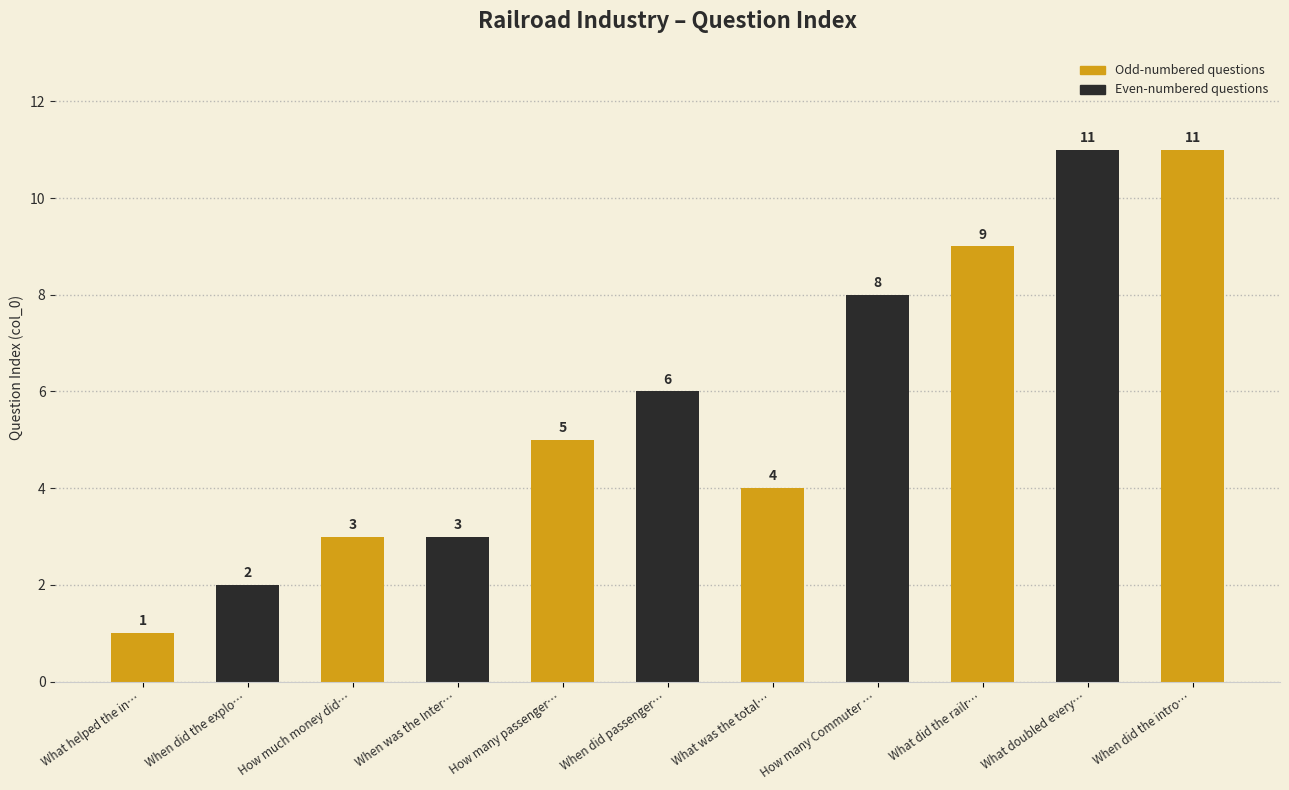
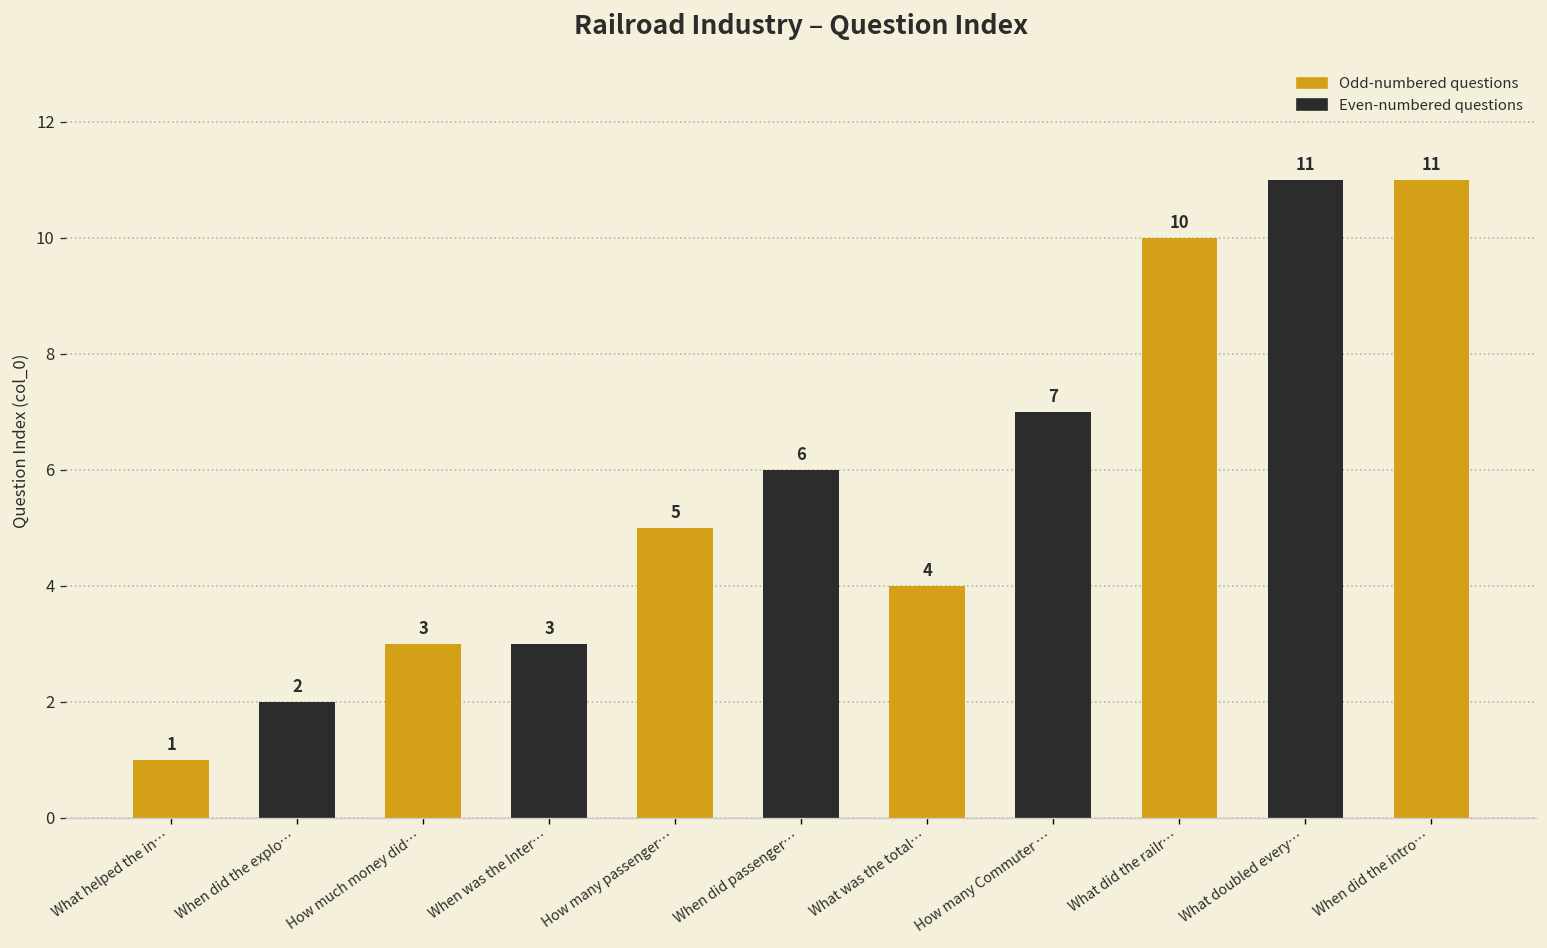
How many Commuter …: 8 -> 7
What did the railr…: 9 -> 10
